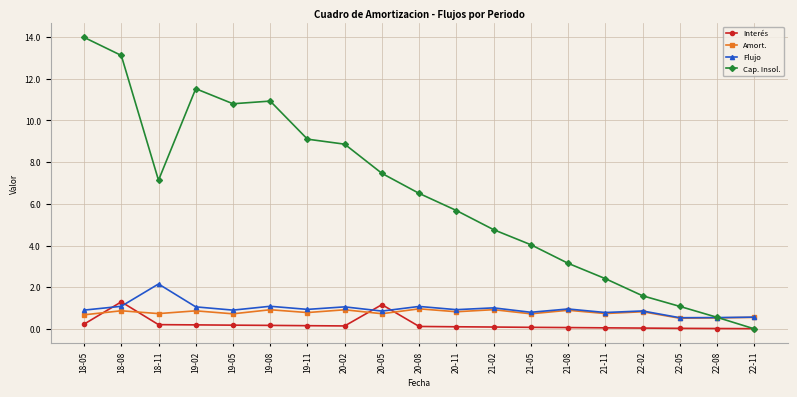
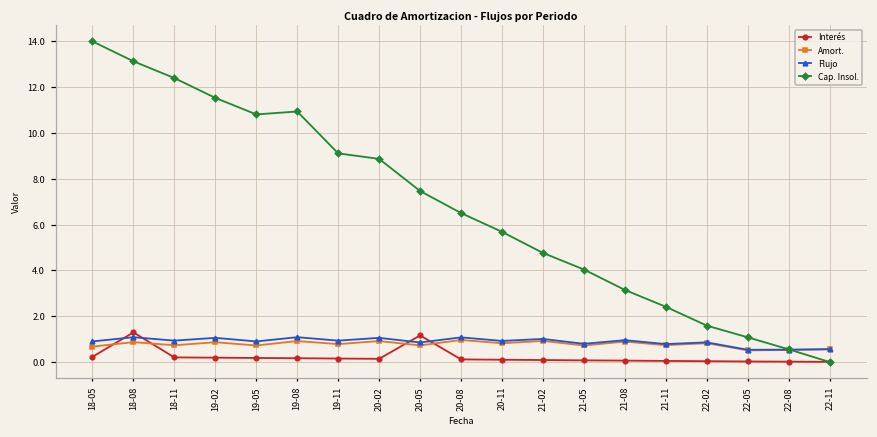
Flujo, 18-11: 2.2 -> 0.9
Cap. Insol., 18-11: 7.1 -> 12.4
